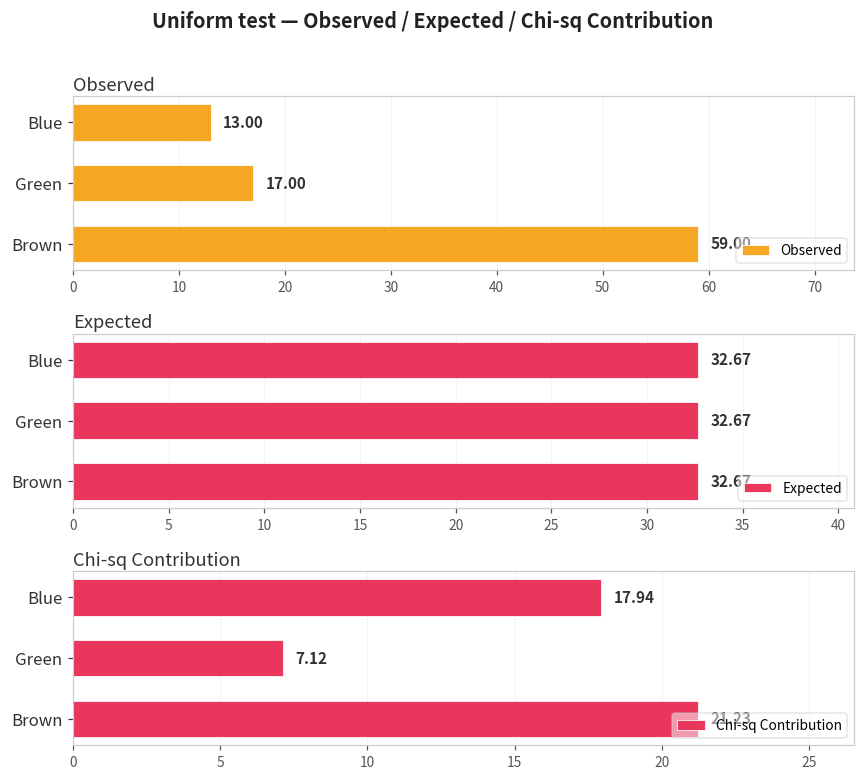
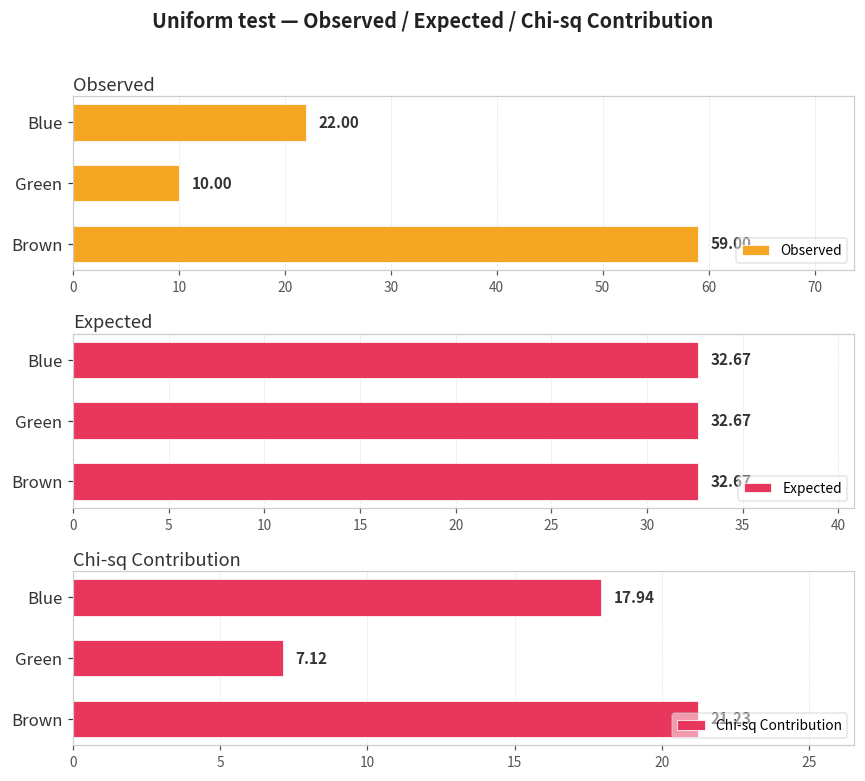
Observed, Blue: 13.00 -> 22.00
Observed, Green: 17.00 -> 10.00
